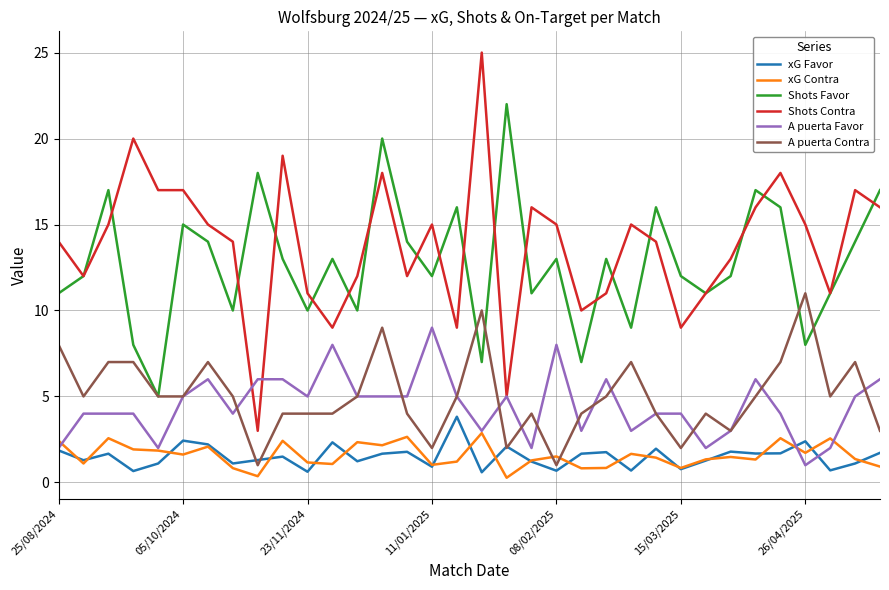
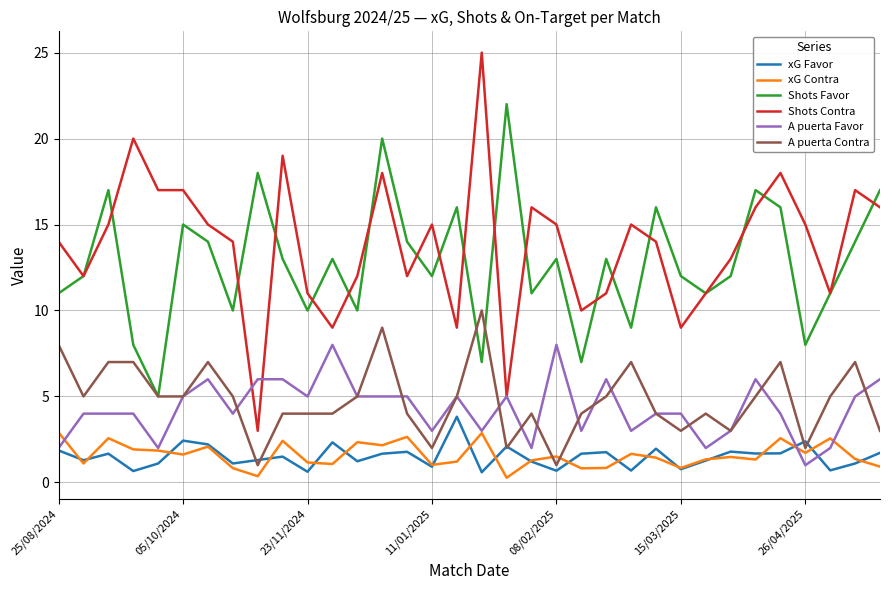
xG Contra, 25/08/2024: 2.4 -> 2.9
A puerta Favor, 11/01/2025: 9 -> 3
A puerta Contra, 15/03/2025: 2 -> 3
A puerta Contra, 26/04/2025: 11 -> 2
